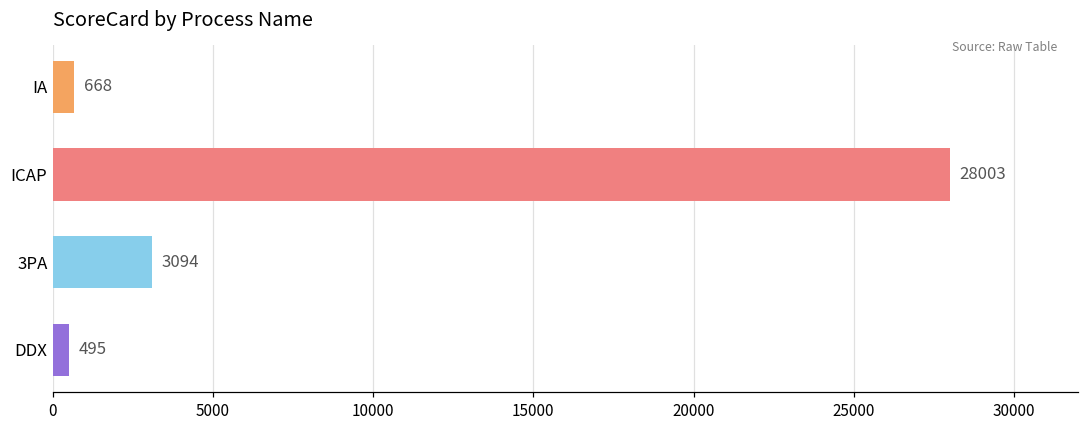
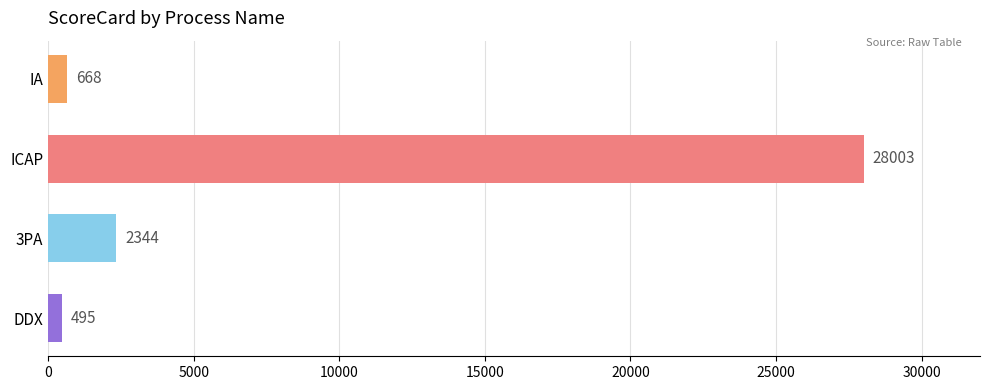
3PA: 3094 -> 2344
